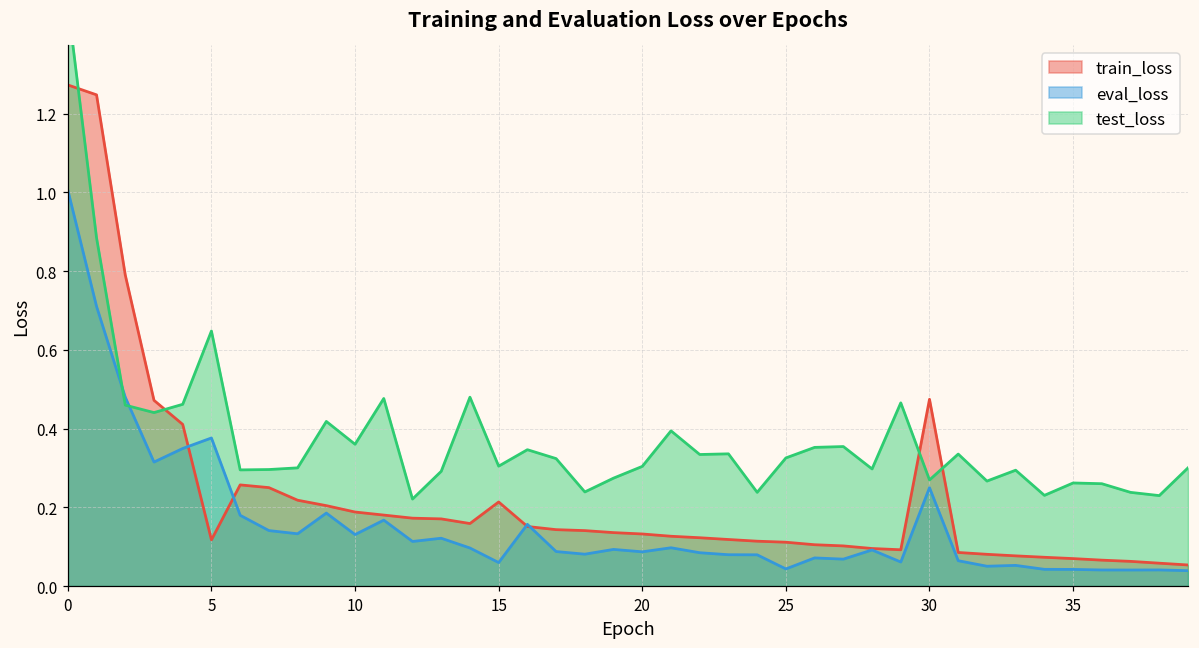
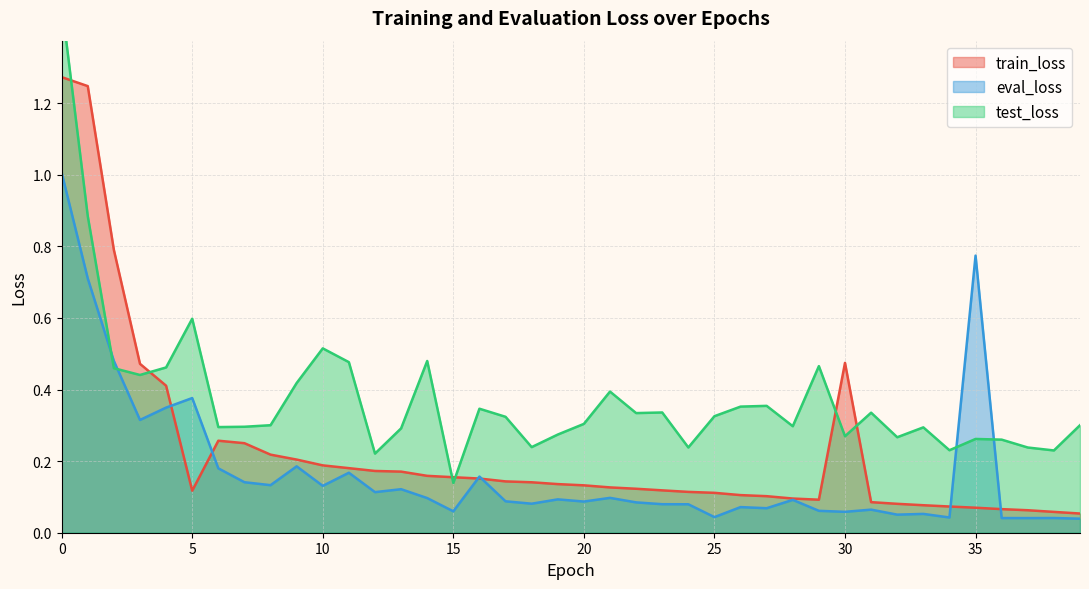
test_loss, 5: 0.65 -> 0.60
test_loss, 10: 0.36 -> 0.52
train_loss, 15: 0.21 -> 0.16
test_loss, 15: 0.30 -> 0.14
eval_loss, 30: 0.25 -> 0.06
eval_loss, 35: 0.04 -> 0.77
